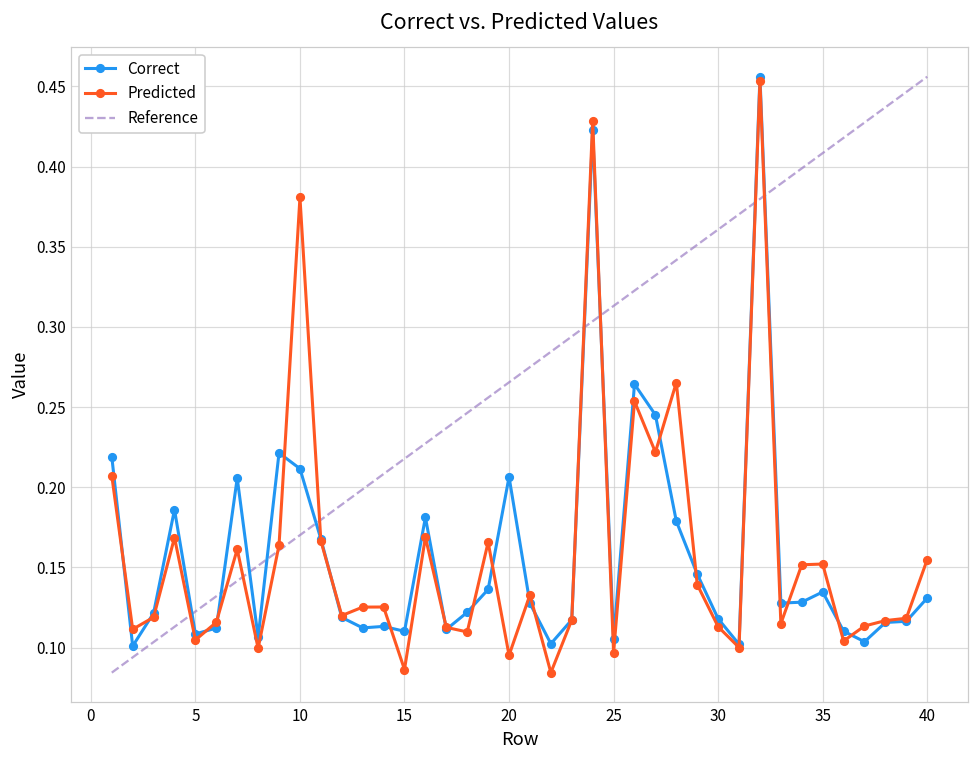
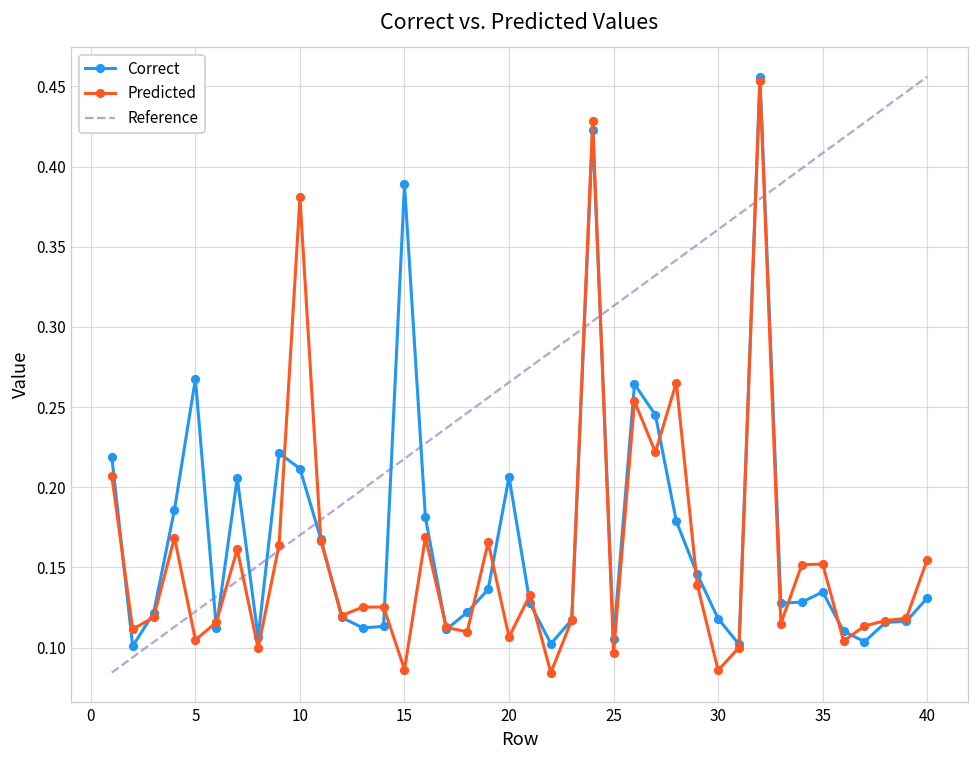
Correct, 5: 0.109 -> 0.268
Correct, 15: 0.110 -> 0.389
Predicted, 20: 0.095 -> 0.107
Predicted, 30: 0.113 -> 0.086
